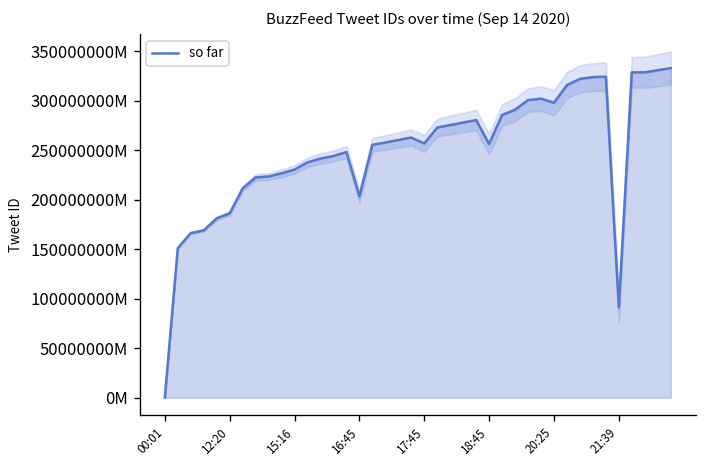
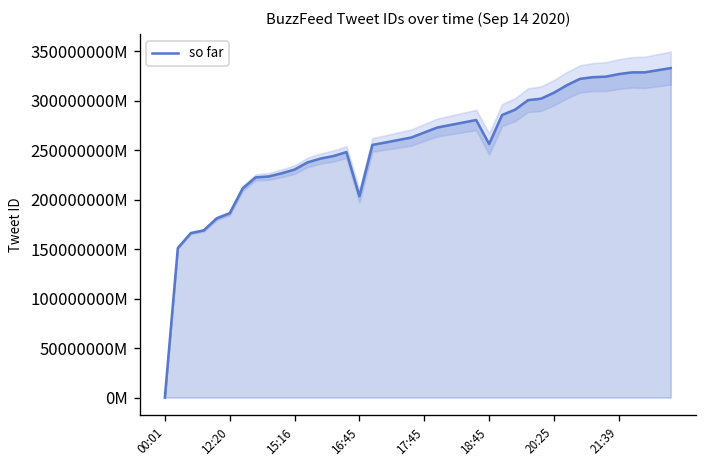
so far, 17:45: 260000000000000 -> 270000000000000
so far, 20:25: 300000000000000 -> 310000000000000
so far, 21:39: 90000000000000 -> 330000000000000
